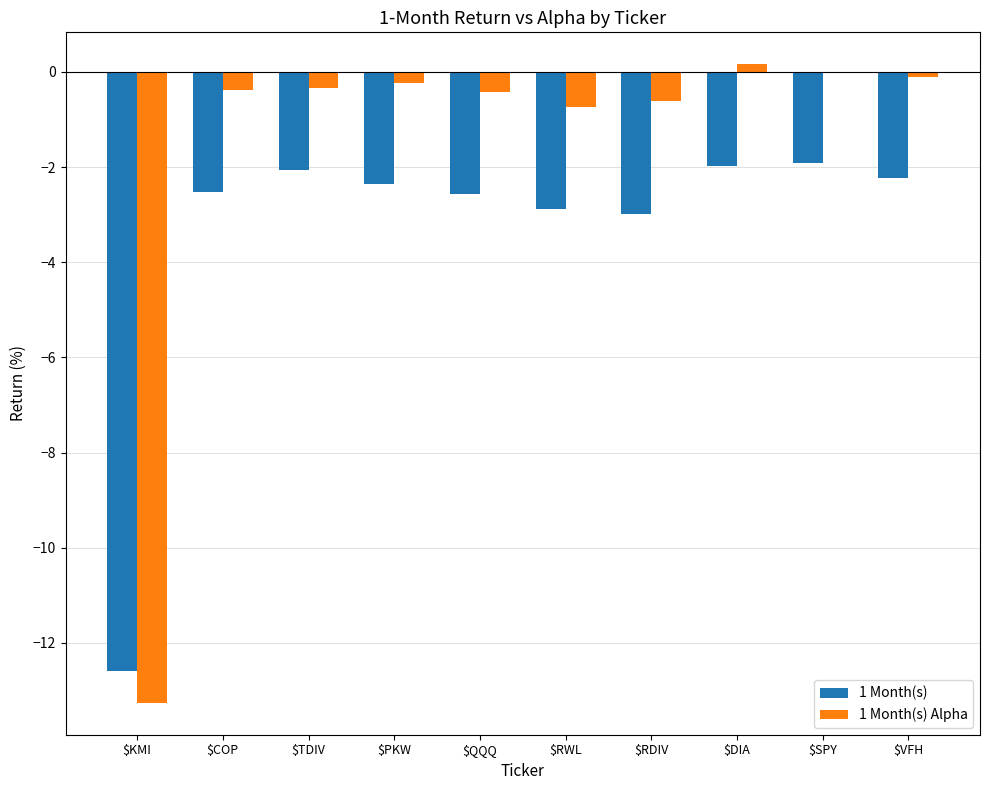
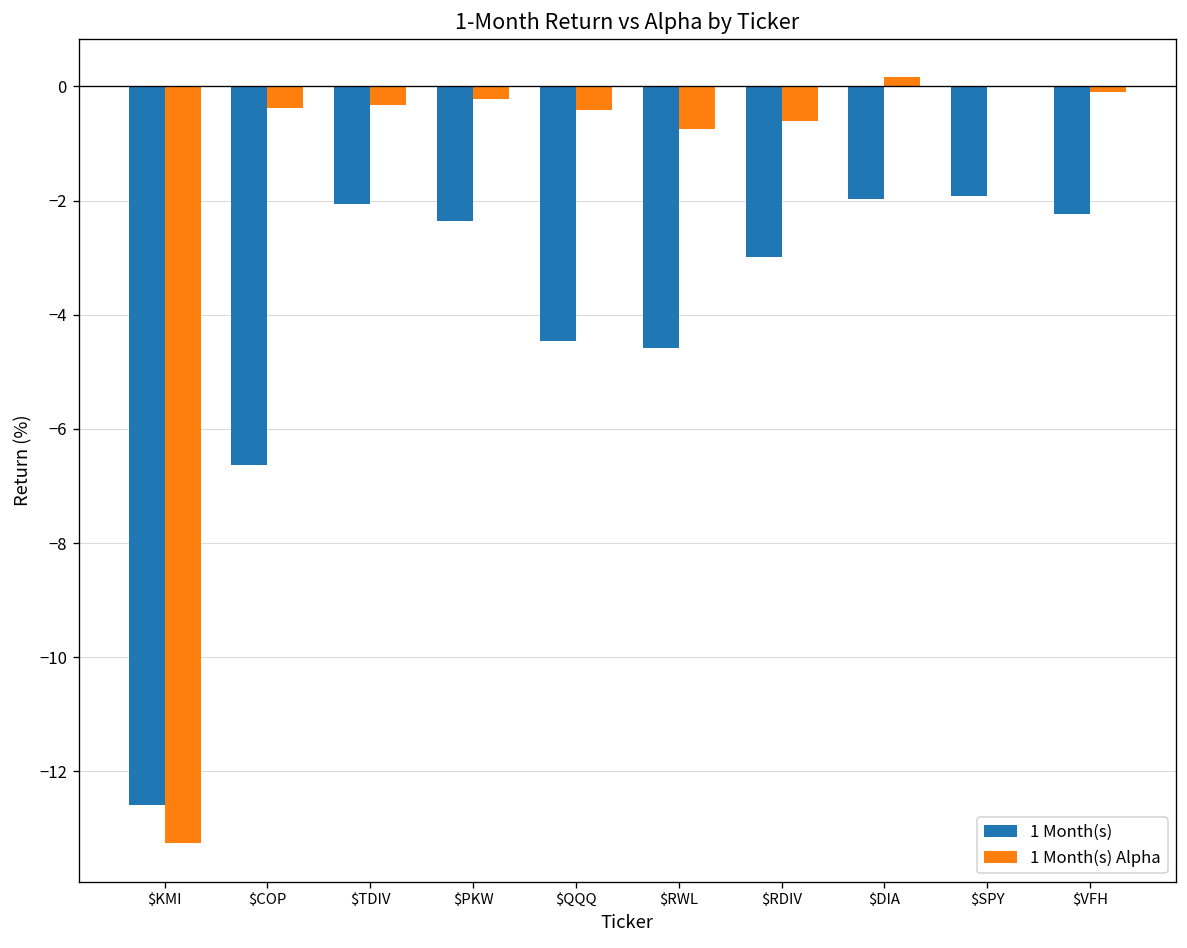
1 Month(s), $COP: -2.5 -> -6.6
1 Month(s), $QQQ: -2.6 -> -4.5
1 Month(s), $RWL: -2.9 -> -4.6
